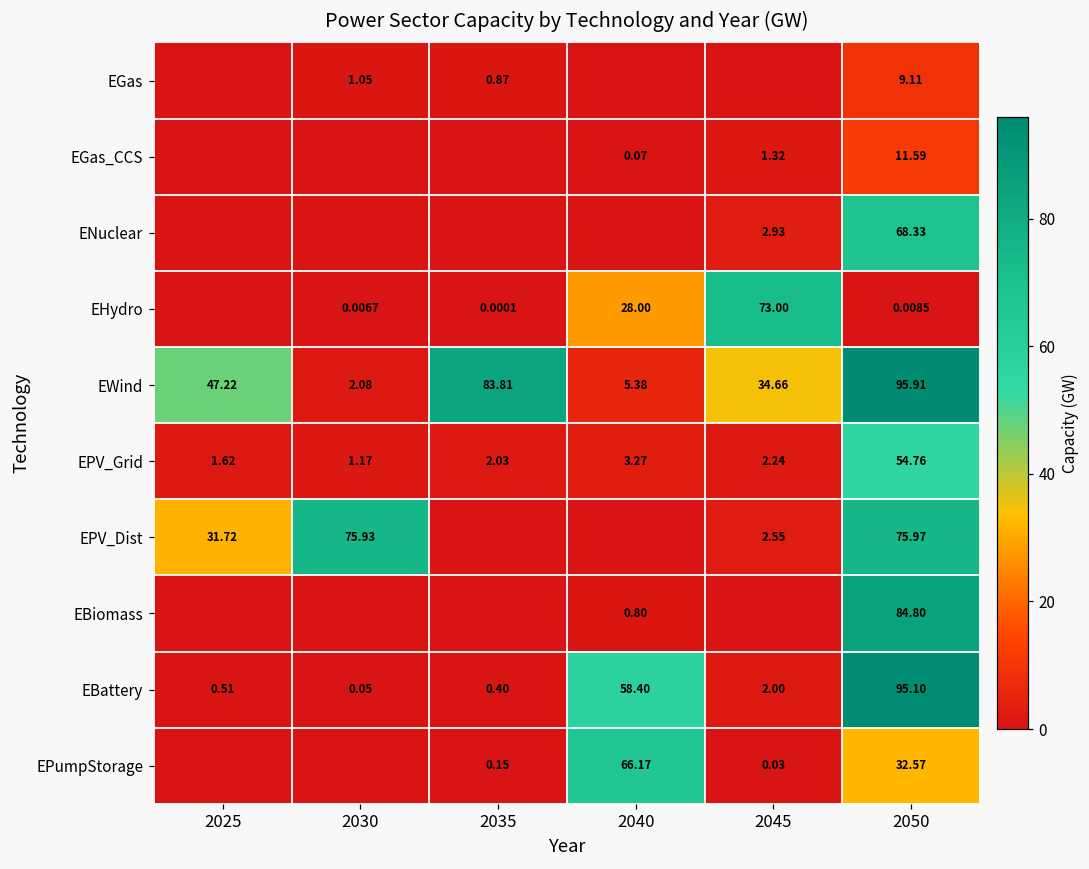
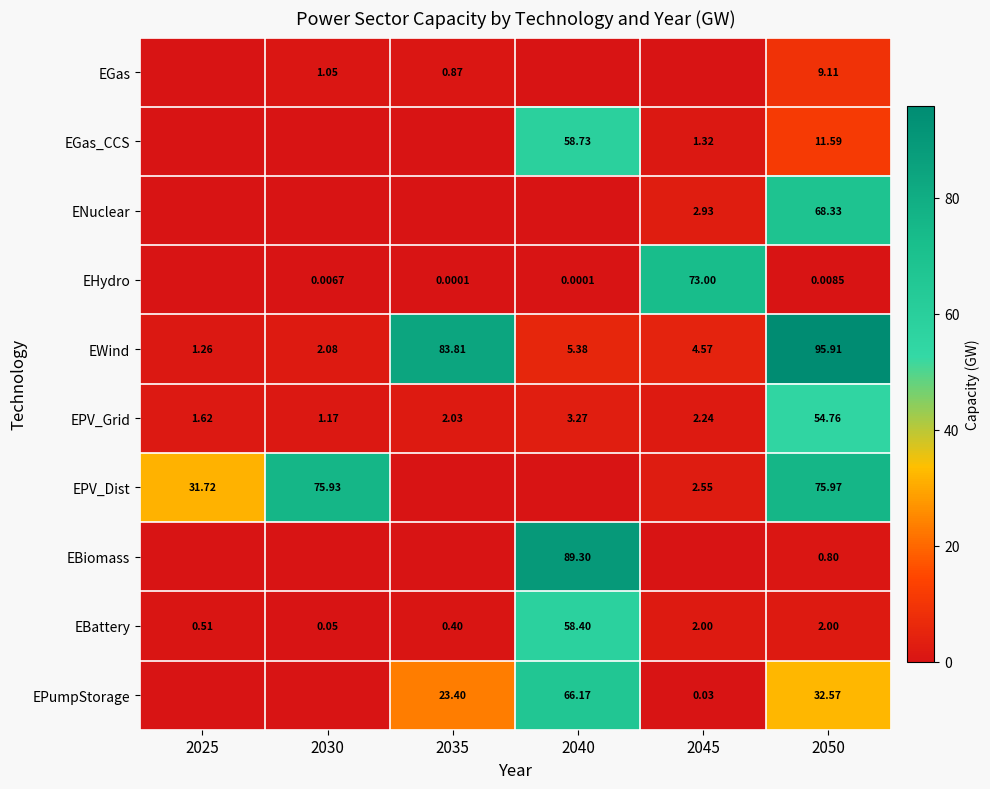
EGas_CCS, 2040: 0.07 -> 58.73
EHydro, 2040: 28.00 -> 0.0001
EWind, 2025: 47.22 -> 1.26
EWind, 2045: 34.66 -> 4.57
EBiomass, 2040: 0.80 -> 89.30
EBiomass, 2050: 84.80 -> 0.80
EBattery, 2050: 95.10 -> 2.00
EPumpStorage, 2035: 0.15 -> 23.40
